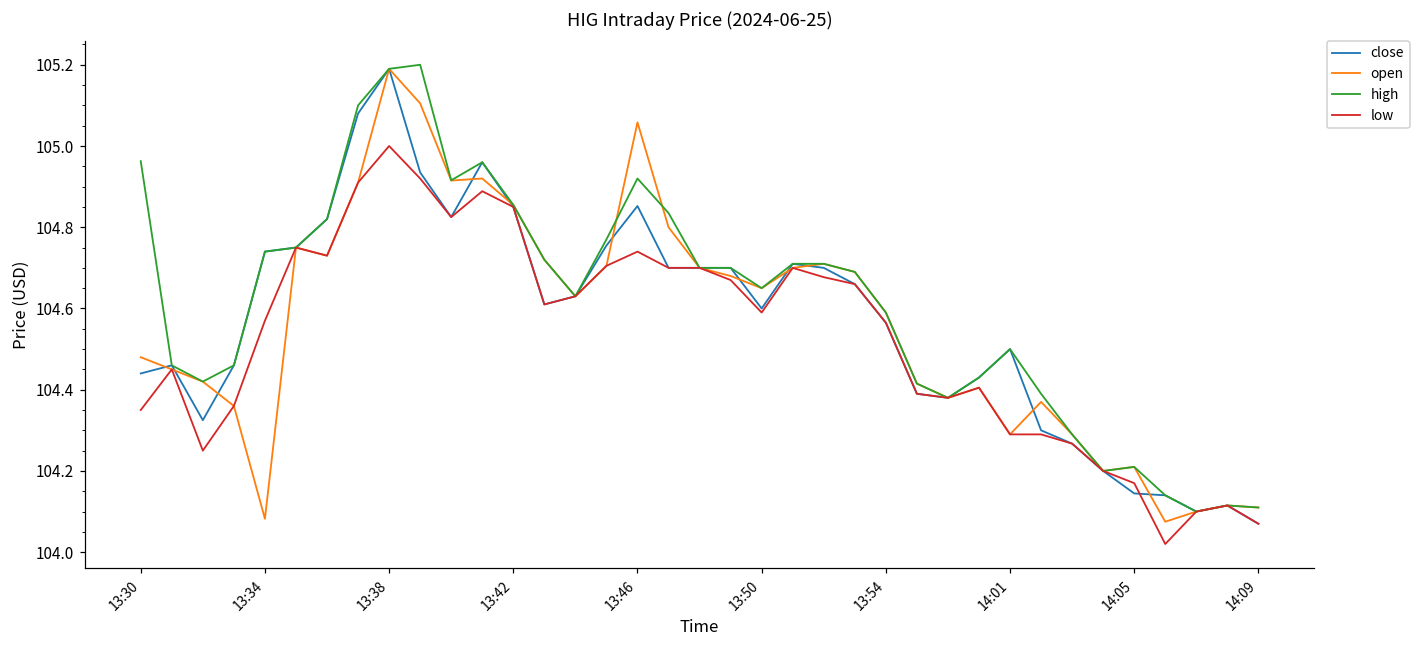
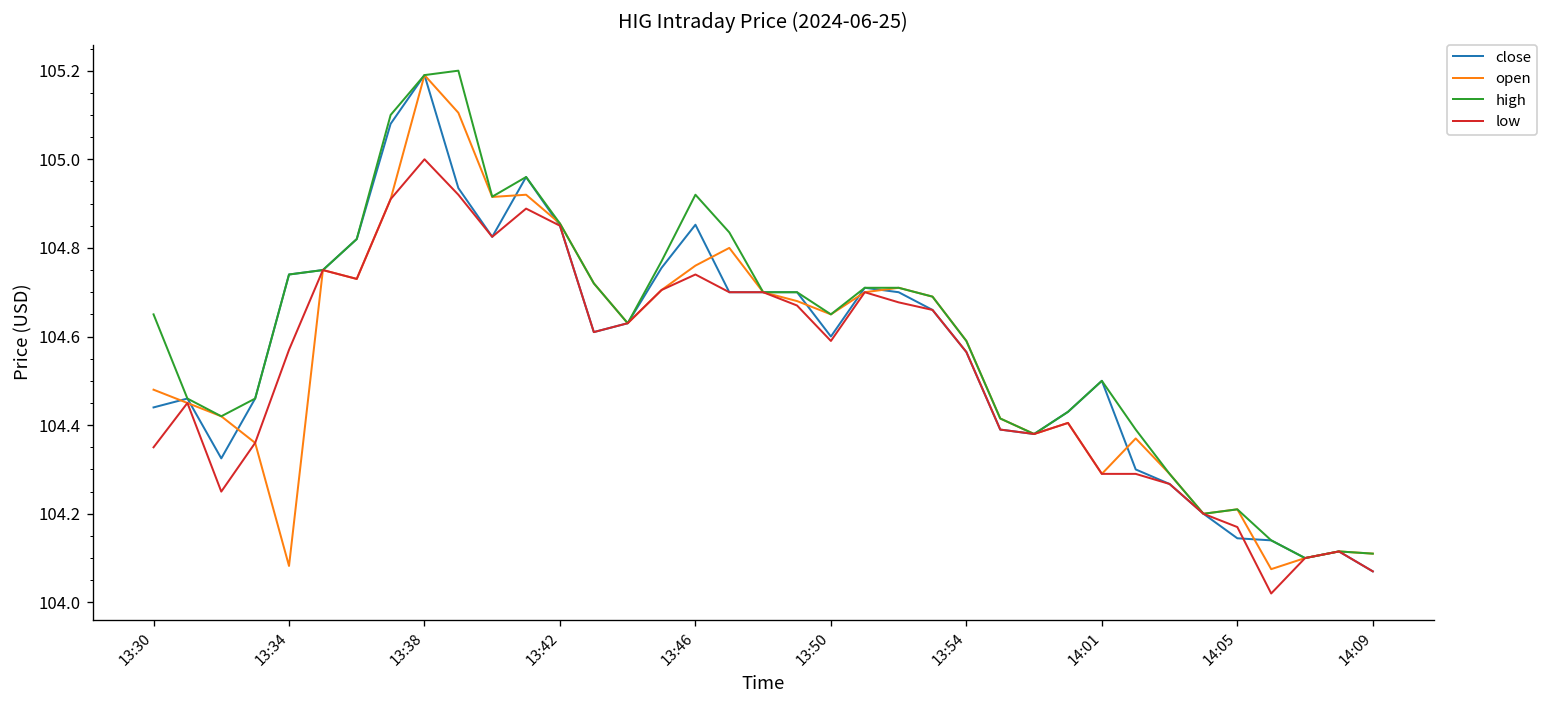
high, 13:30: 104.96 -> 104.65
open, 13:46: 105.06 -> 104.76
